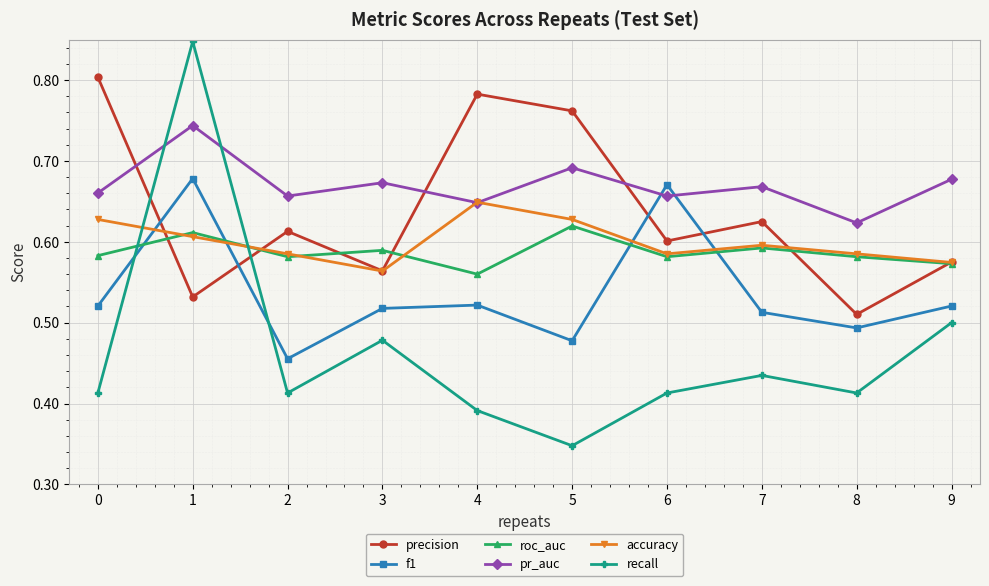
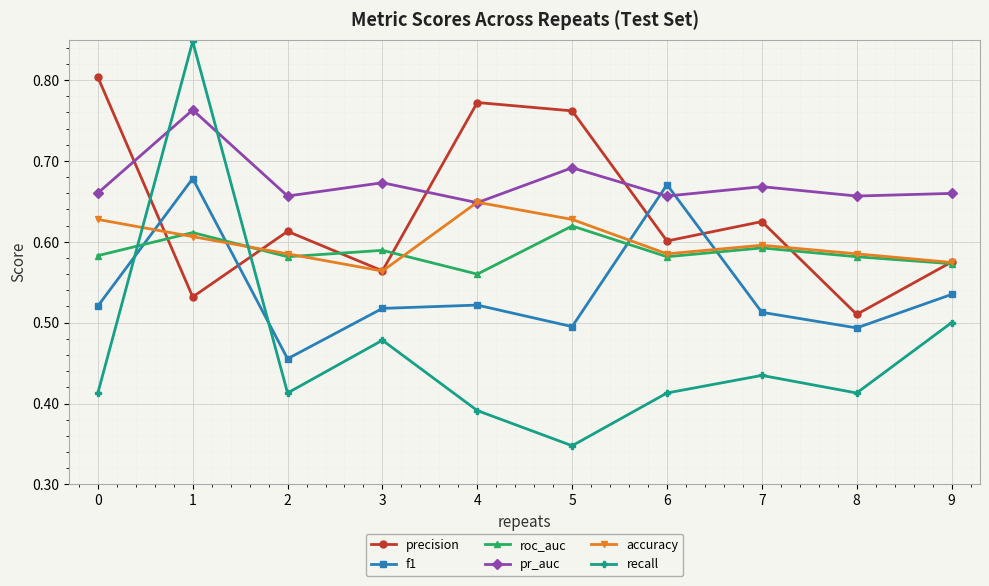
pr_auc, 1: 0.74 -> 0.76
precision, 4: 0.78 -> 0.77
f1, 5: 0.48 -> 0.50
pr_auc, 8: 0.62 -> 0.66
f1, 9: 0.52 -> 0.53
pr_auc, 9: 0.68 -> 0.66
